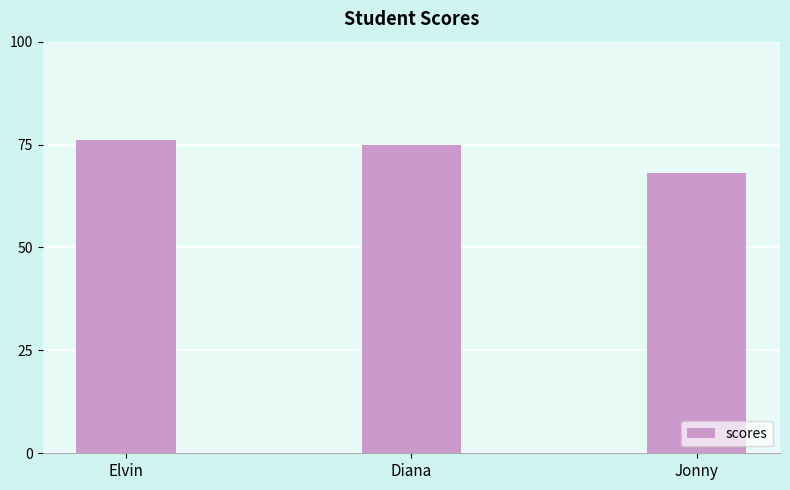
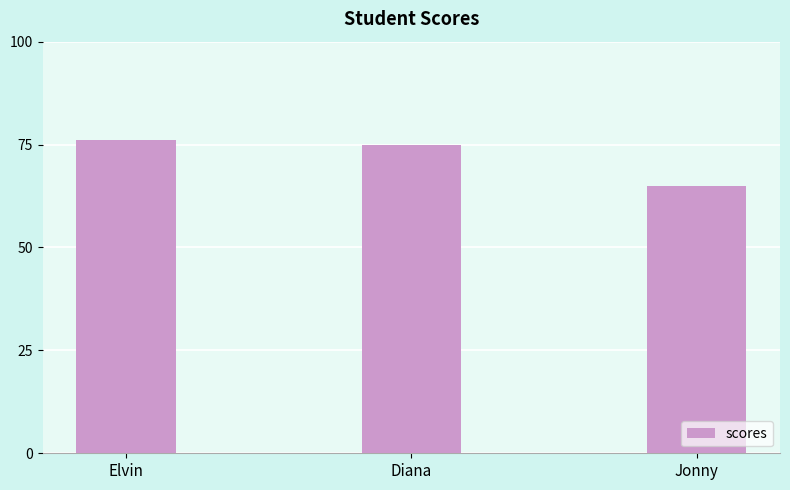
Jonny: 68 -> 65
